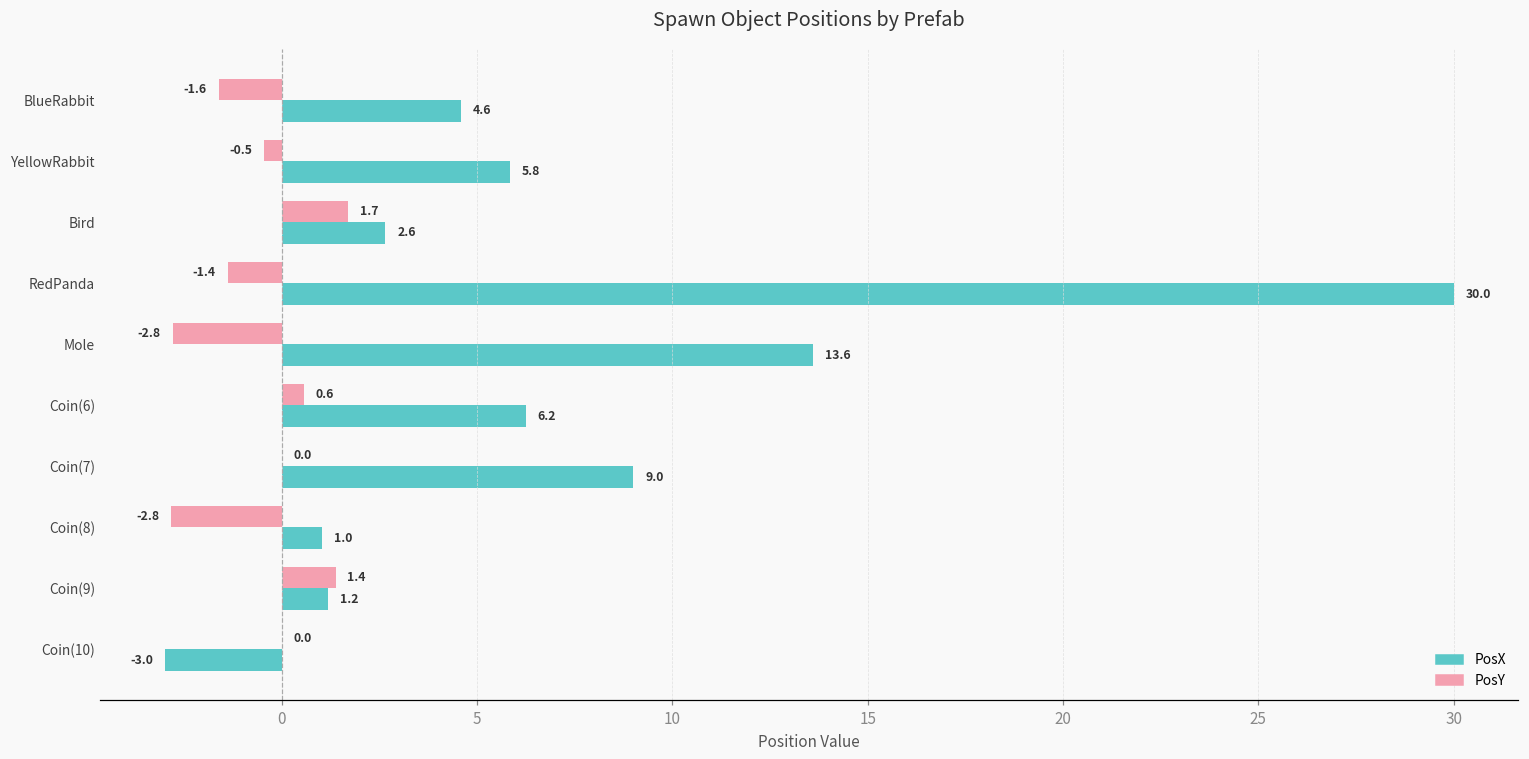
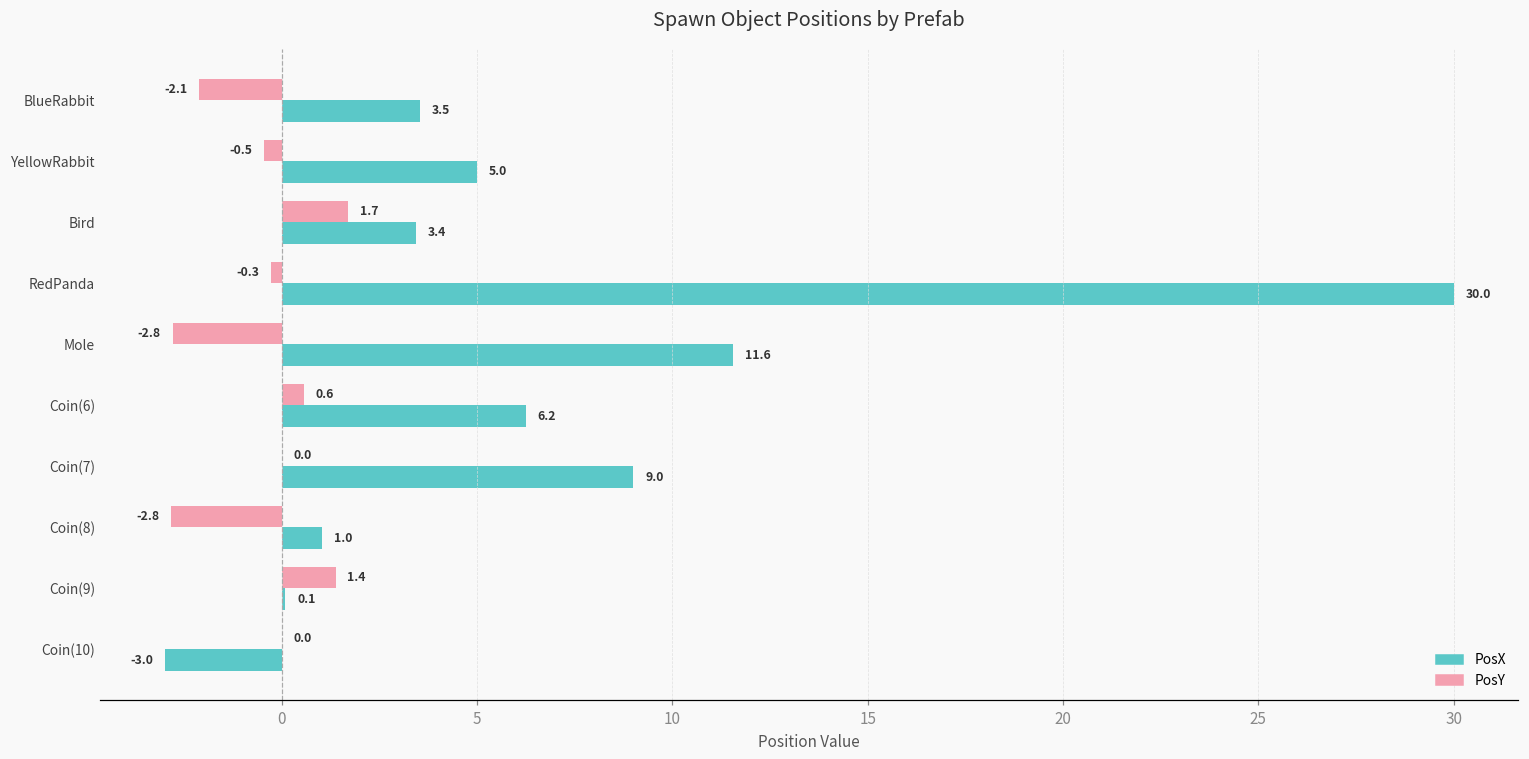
PosY, BlueRabbit: -1.6 -> -2.1
PosX, BlueRabbit: 4.6 -> 3.5
PosX, YellowRabbit: 5.8 -> 5.0
PosX, Bird: 2.6 -> 3.4
PosY, RedPanda: -1.4 -> -0.3
PosX, Mole: 13.6 -> 11.6
PosX, Coin(9): 1.2 -> 0.1
